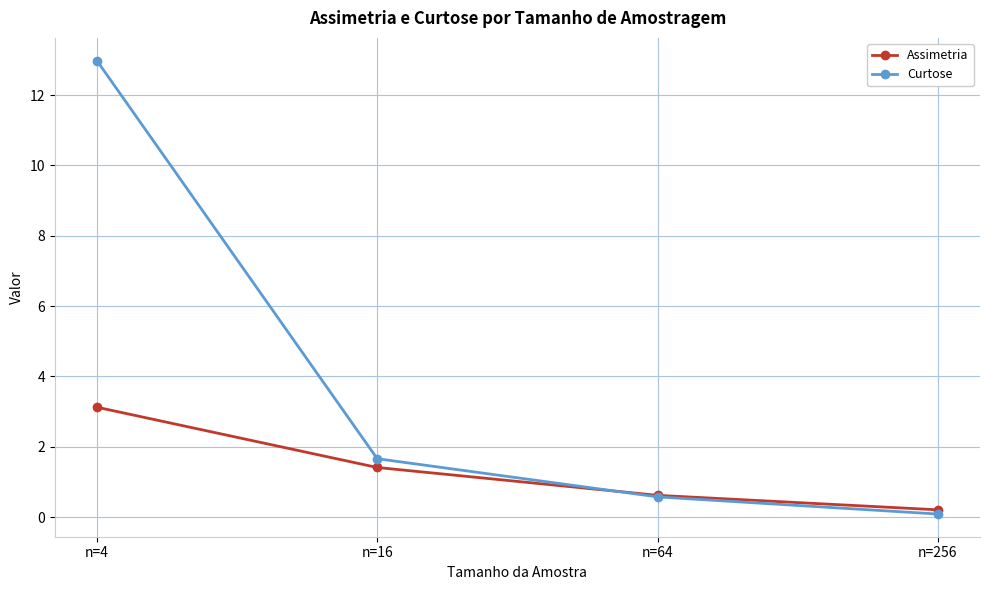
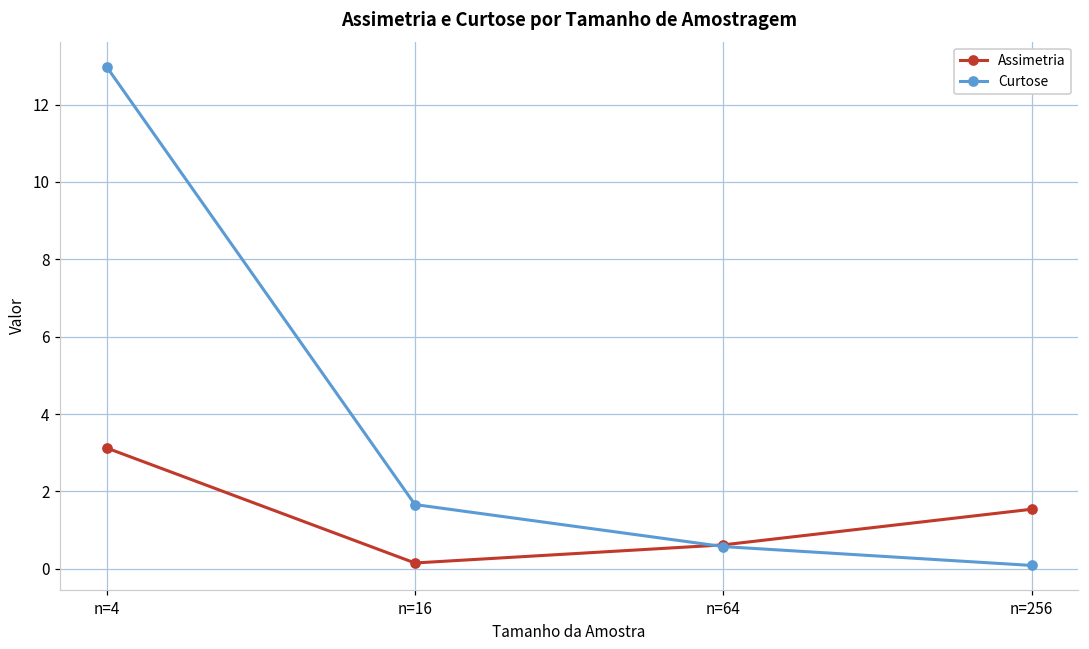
Assimetria, n=16: 1.4 -> 0.2
Assimetria, n=256: 0.2 -> 1.5
